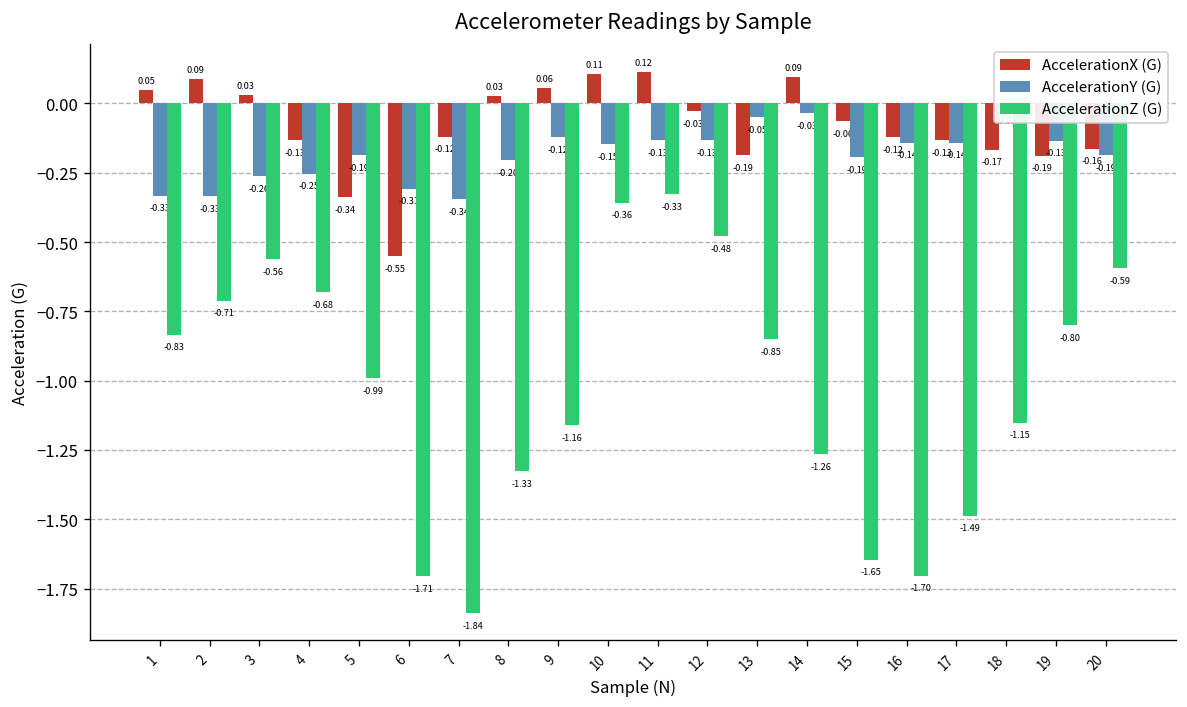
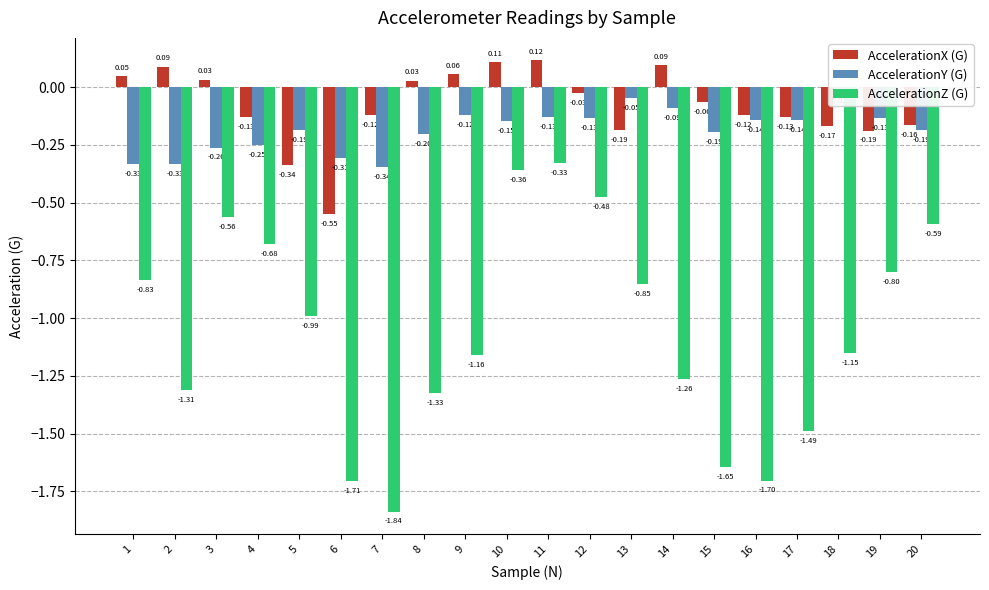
AccelerationZ (G), 2: -0.71 -> -1.31
AccelerationY (G), 14: -0.03 -> -0.09
